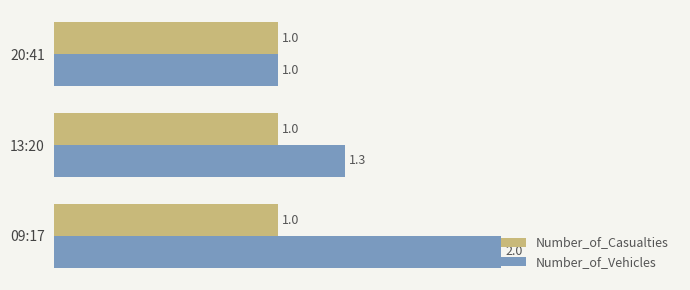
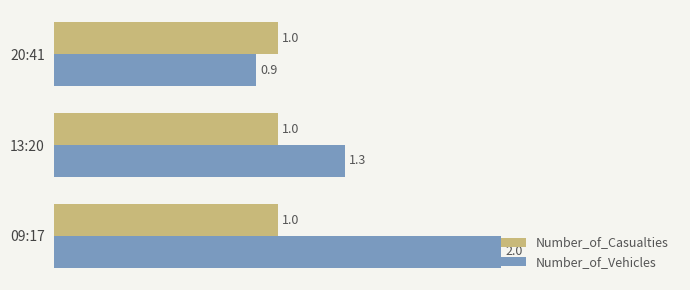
Number_of_Vehicles, 20:41: 1.0 -> 0.9
